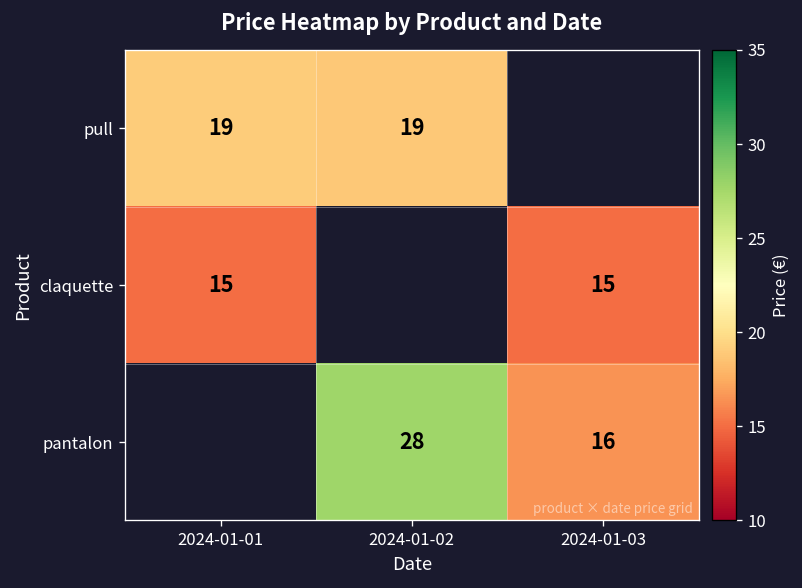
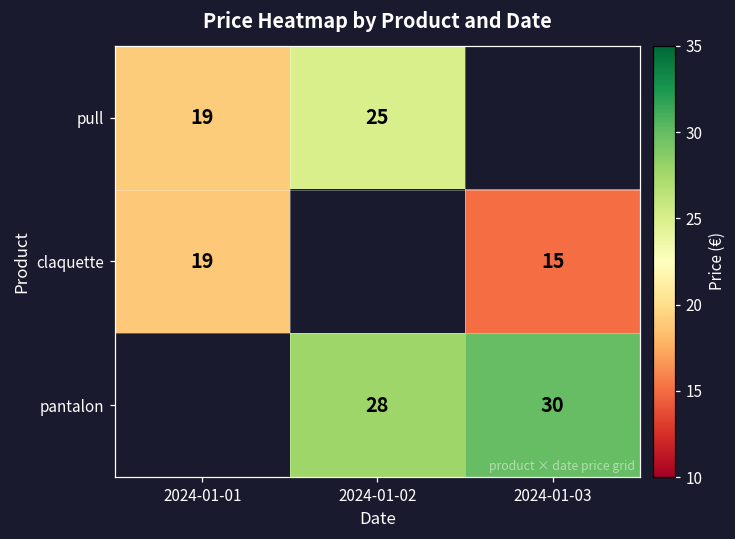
pull, 2024-01-02: 19 -> 25
claquette, 2024-01-01: 15 -> 19
pantalon, 2024-01-03: 16 -> 30
